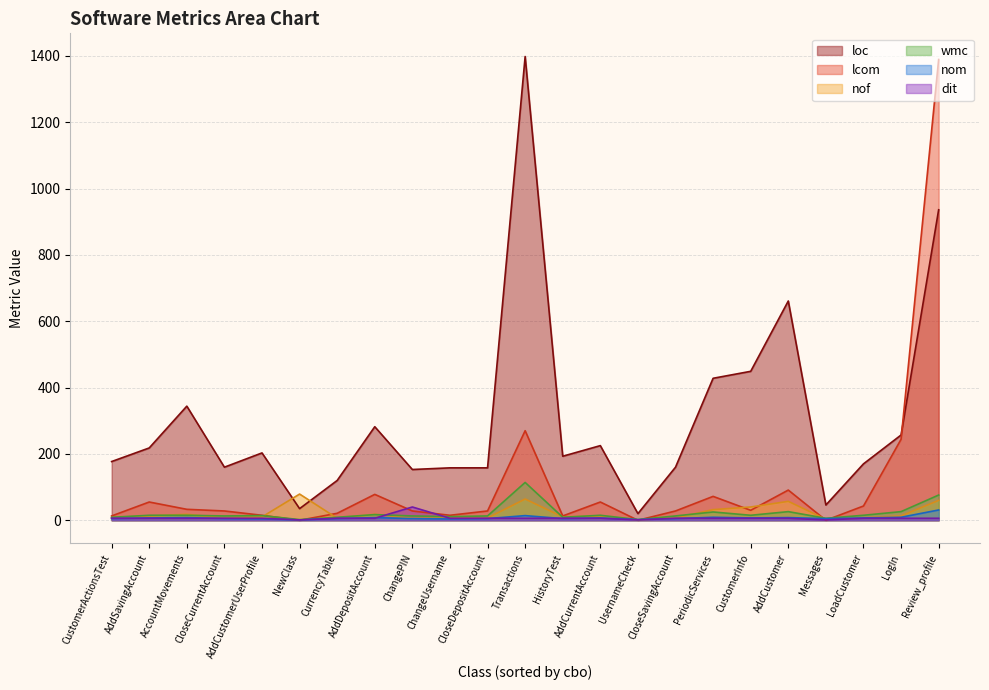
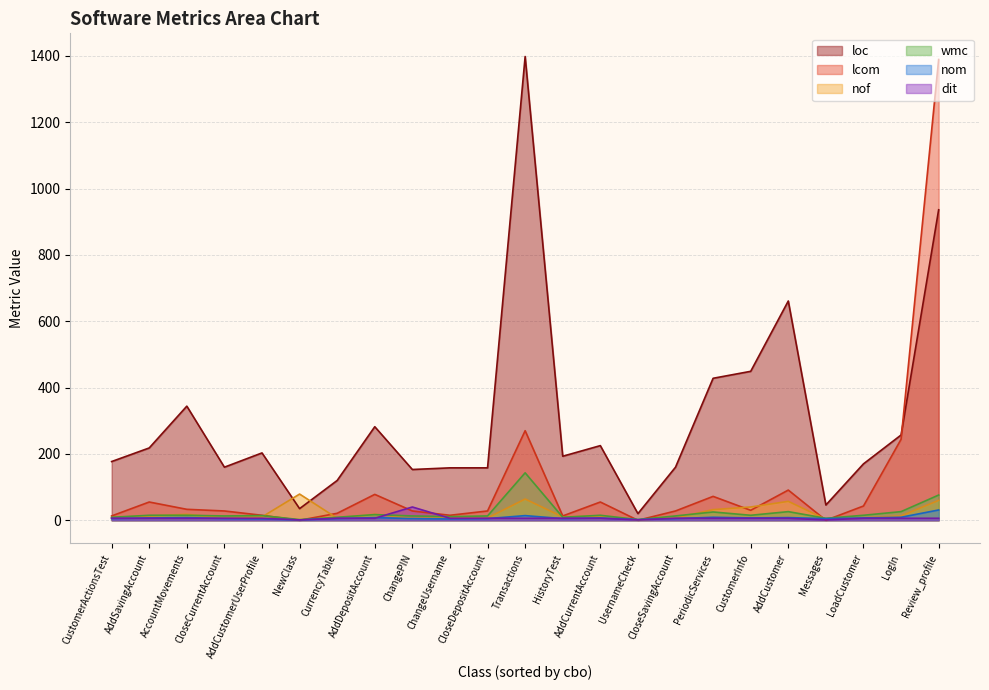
wmc, Transactions: 110 -> 140
